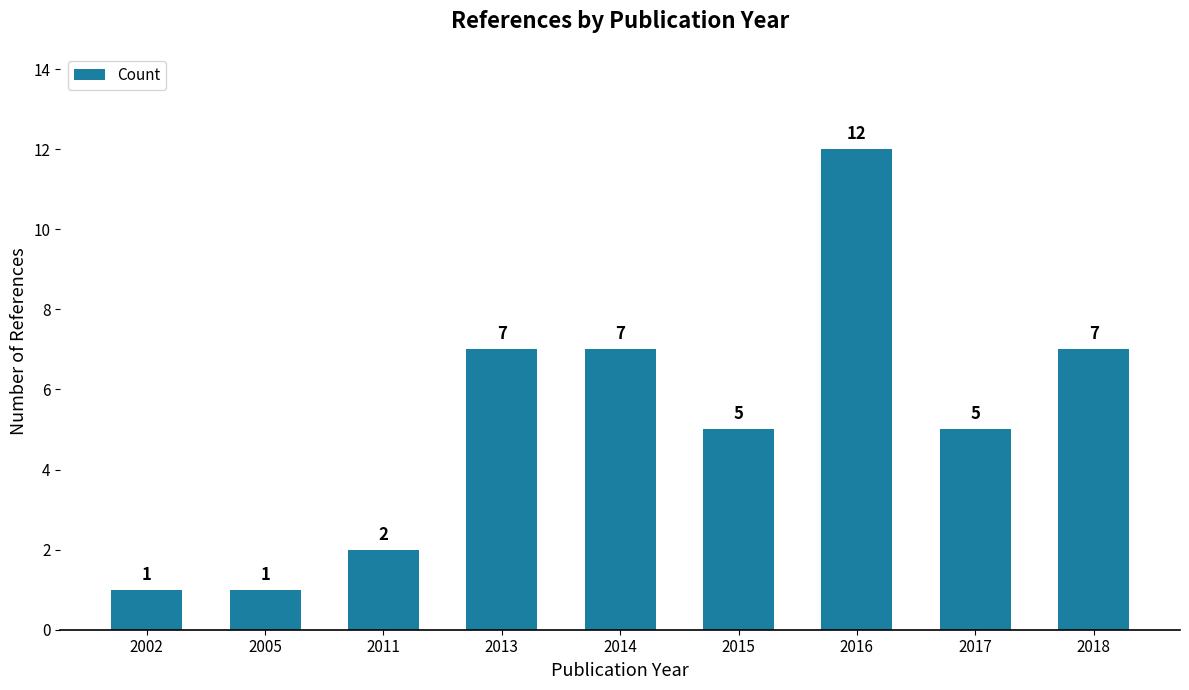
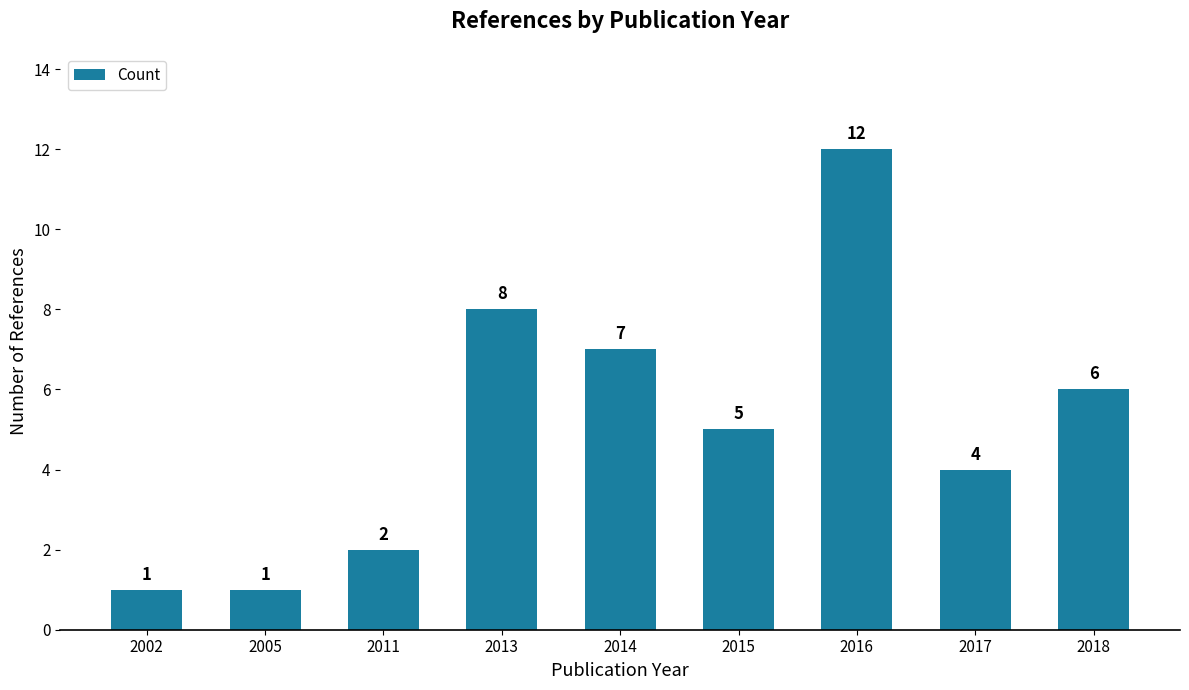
2013: 7 -> 8
2017: 5 -> 4
2018: 7 -> 6
